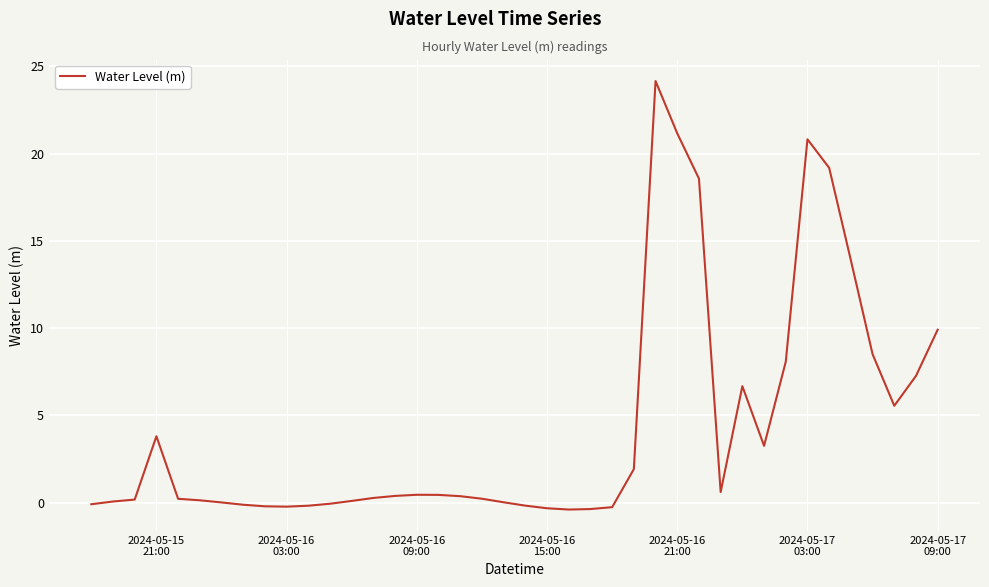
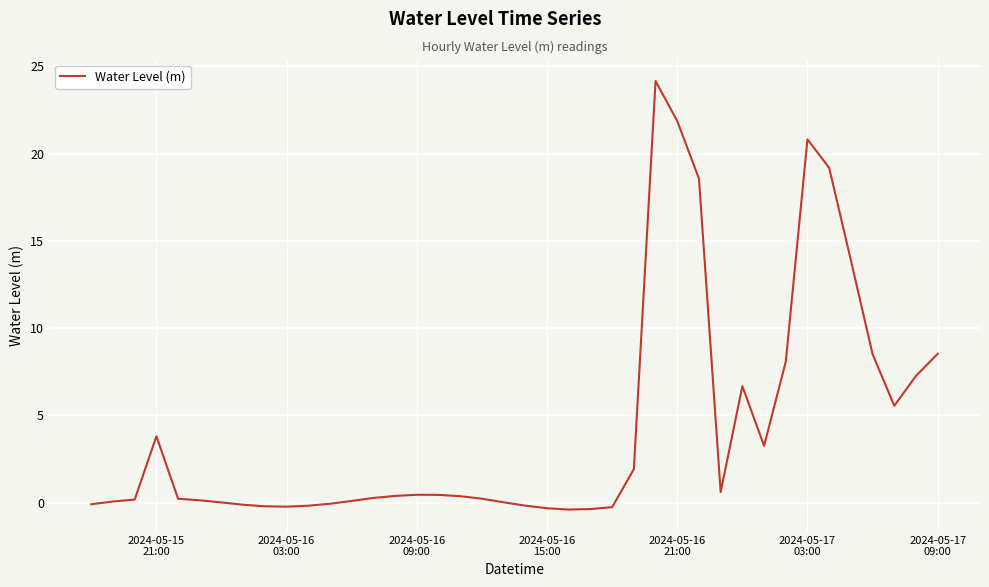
2024-05-16 21:00: 21.2 -> 21.9
2024-05-17 09:00: 9.9 -> 8.5
